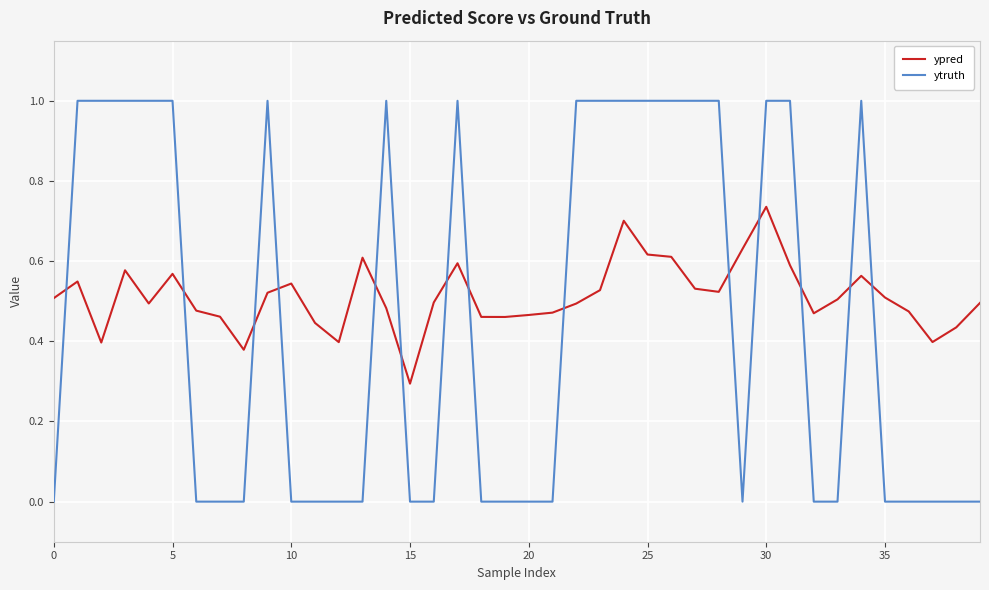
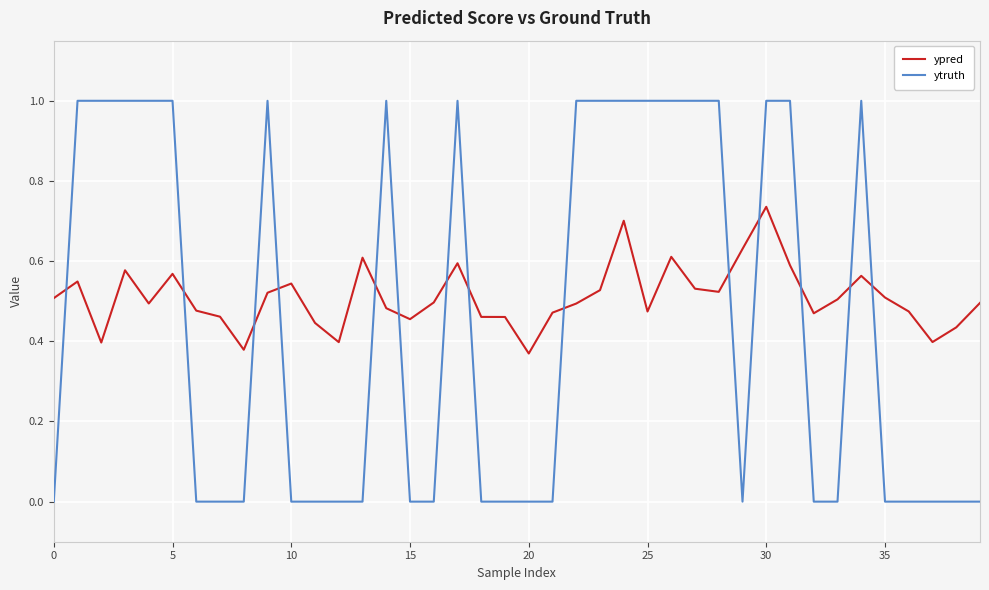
ypred, 15: 0.29 -> 0.46
ypred, 20: 0.47 -> 0.37
ypred, 25: 0.62 -> 0.47
